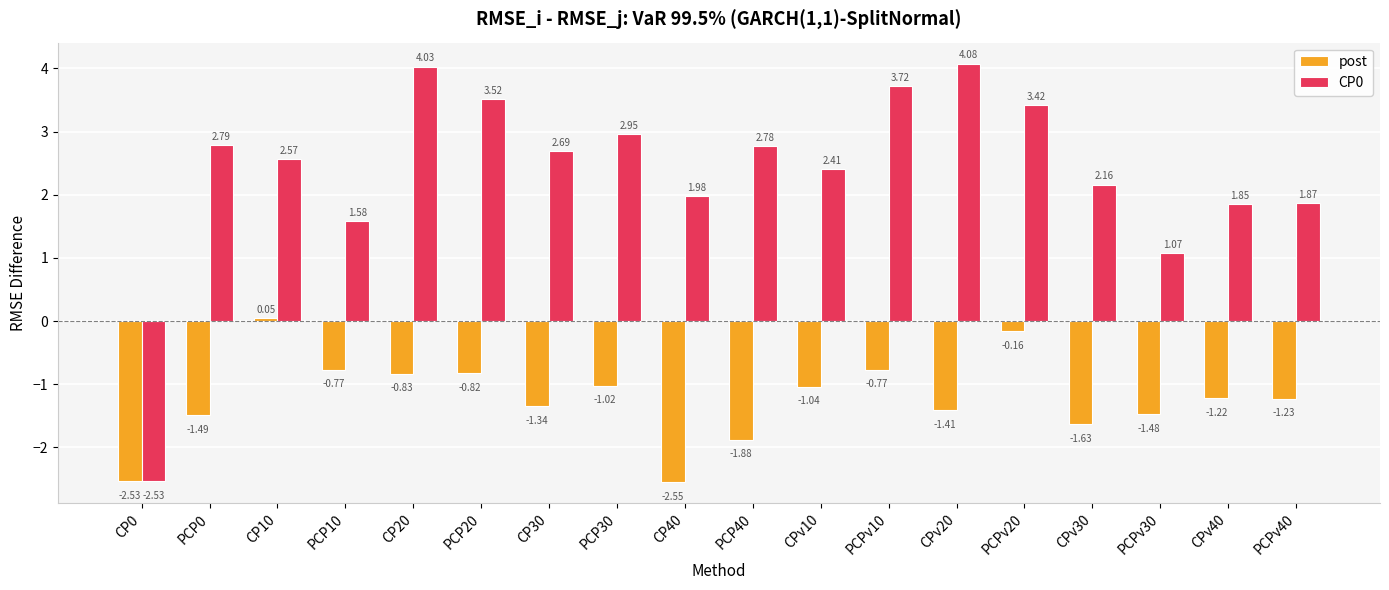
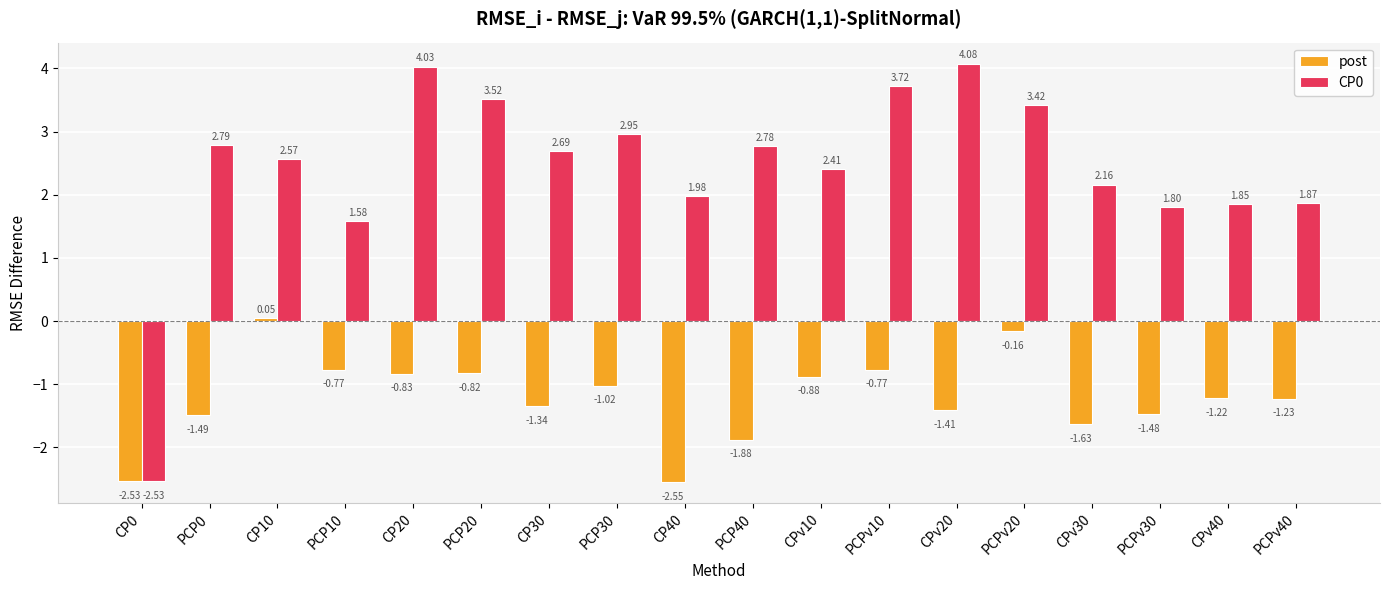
post, CPv10: -1.04 -> -0.88
CP0, PCPv30: 1.07 -> 1.80
